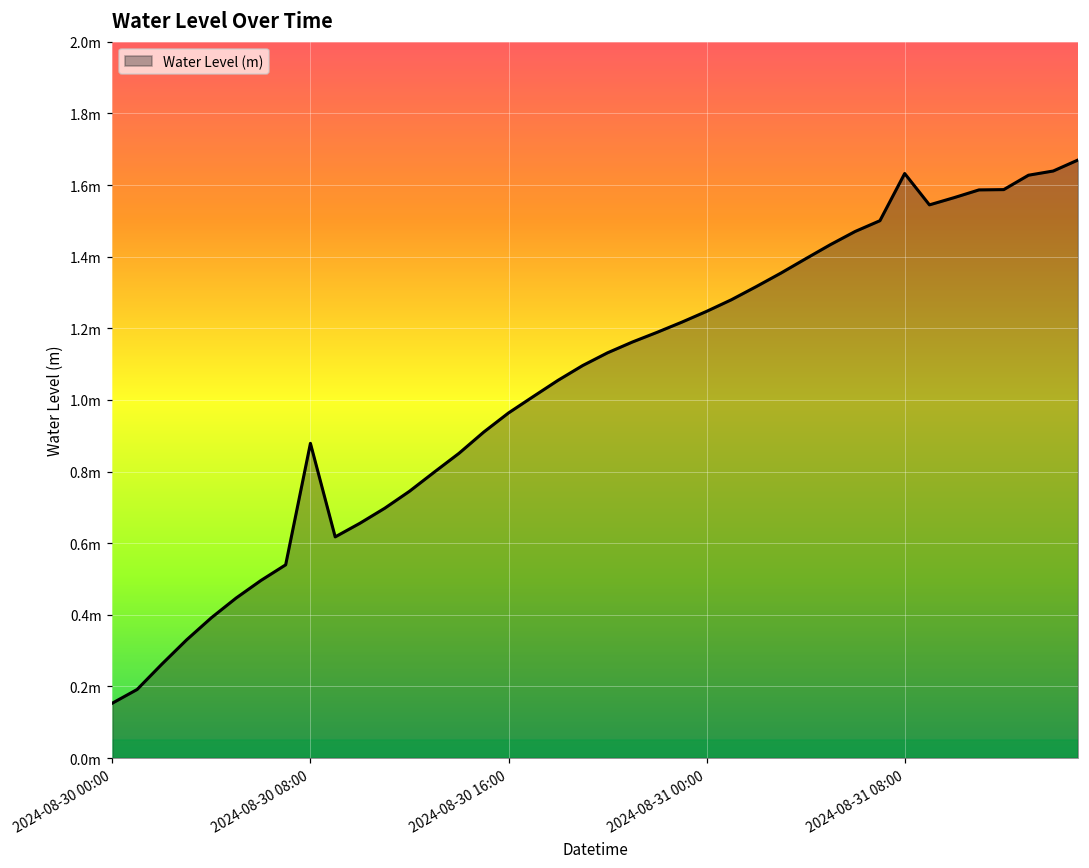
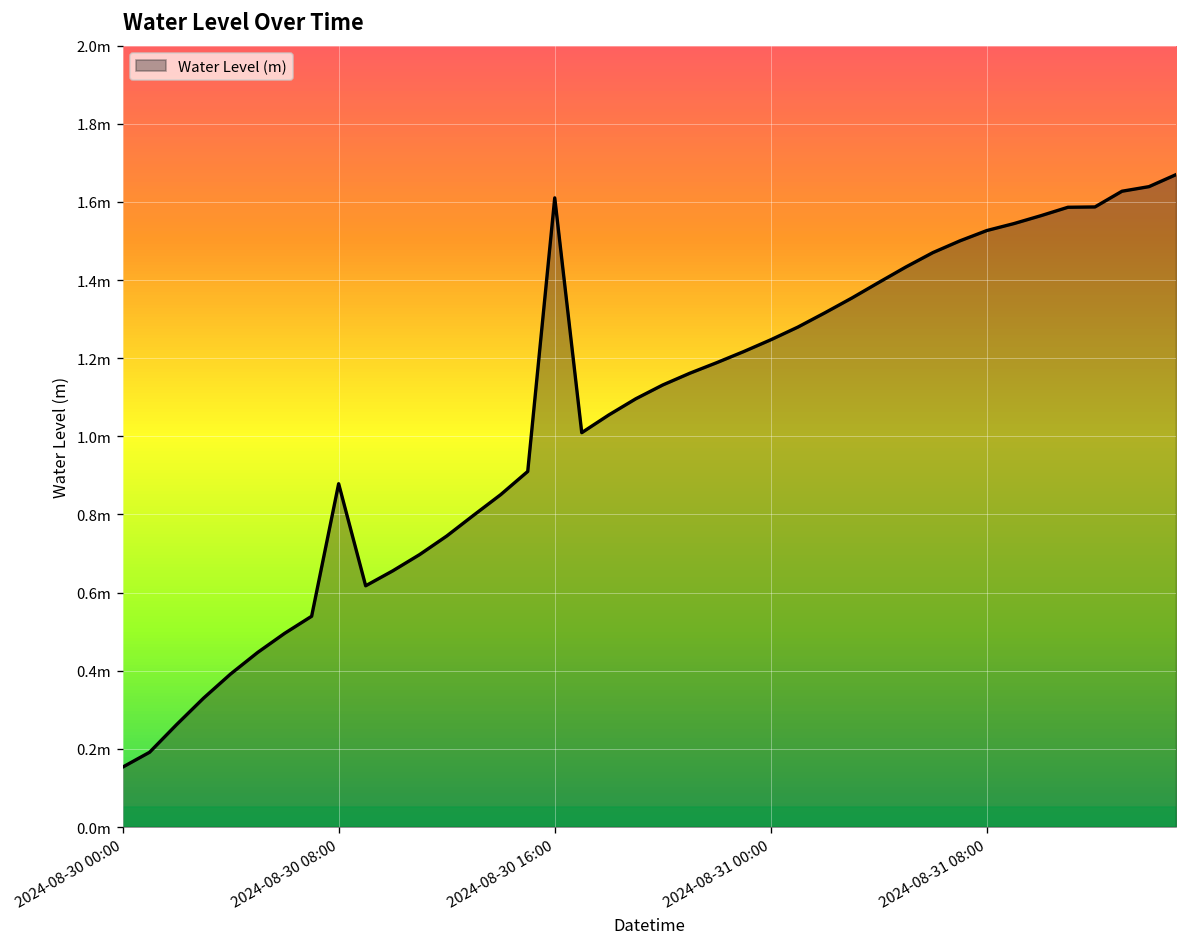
2024-08-30 16:00: 0.96m -> 1.61m
2024-08-31 08:00: 1.63m -> 1.53m
